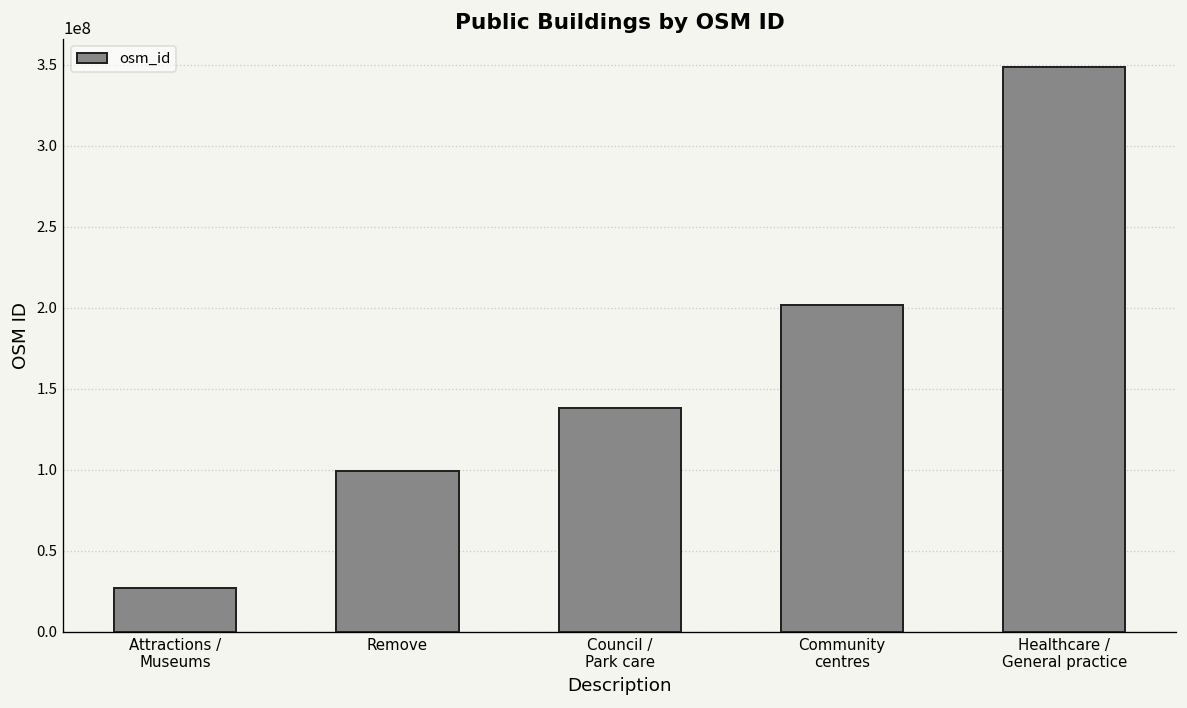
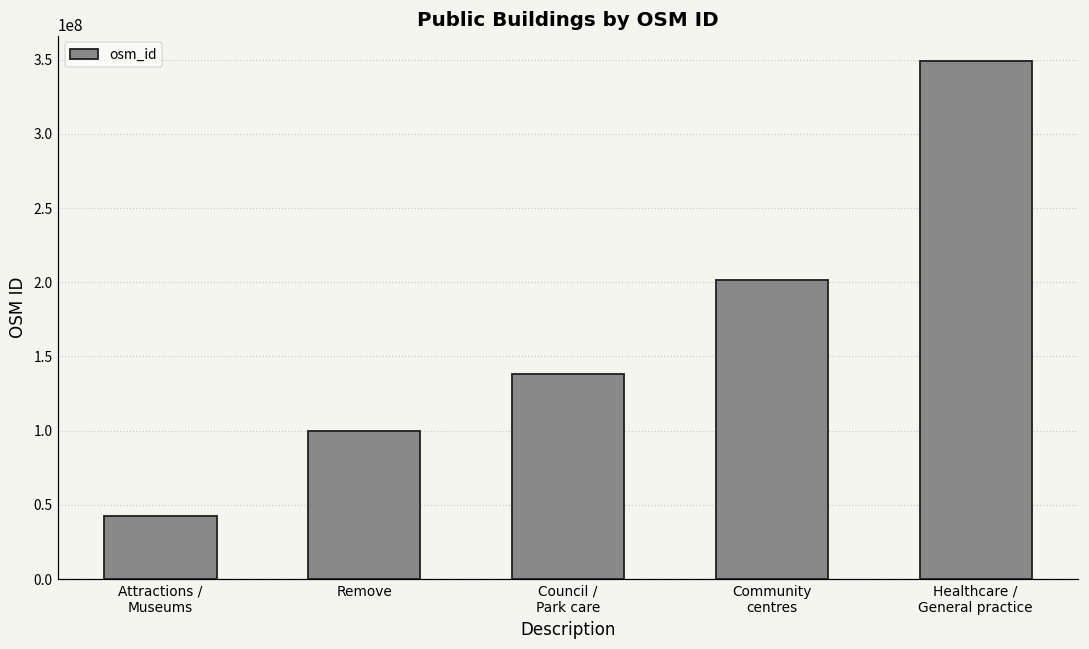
Attractions / Museums: 27000000 -> 42000000
